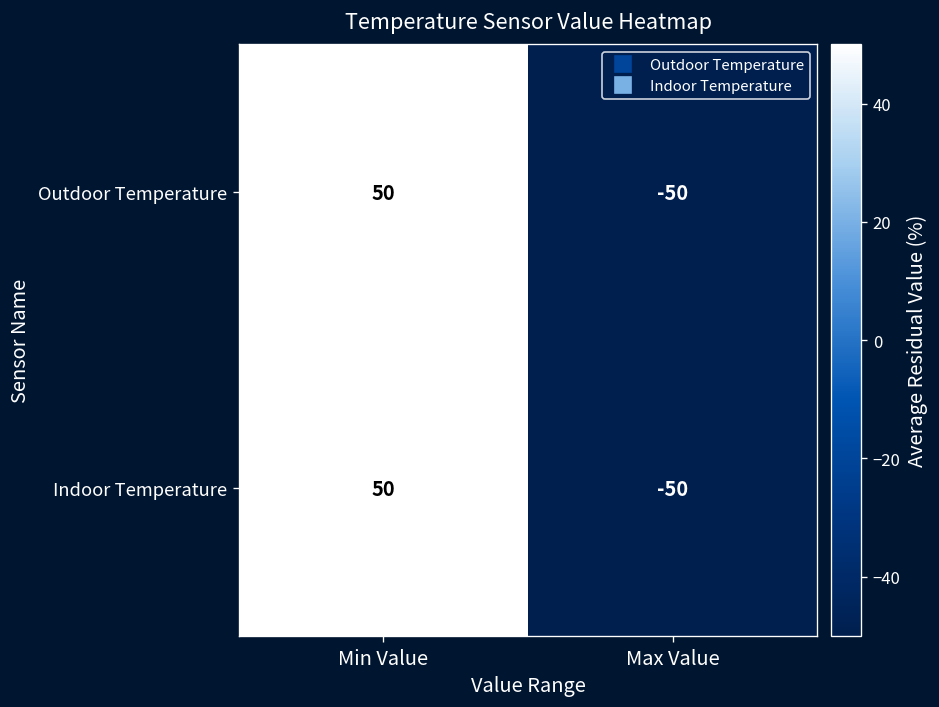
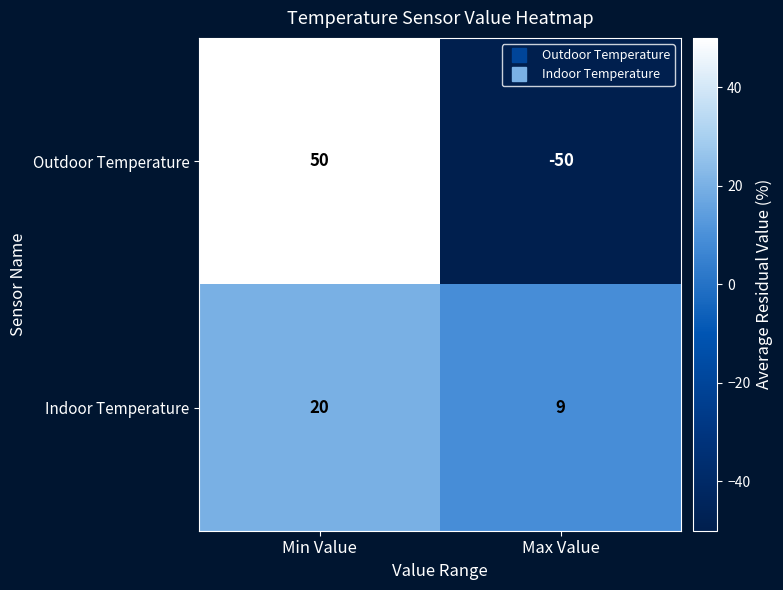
Indoor Temperature, Min Value: 50 -> 20
Indoor Temperature, Max Value: -50 -> 9
